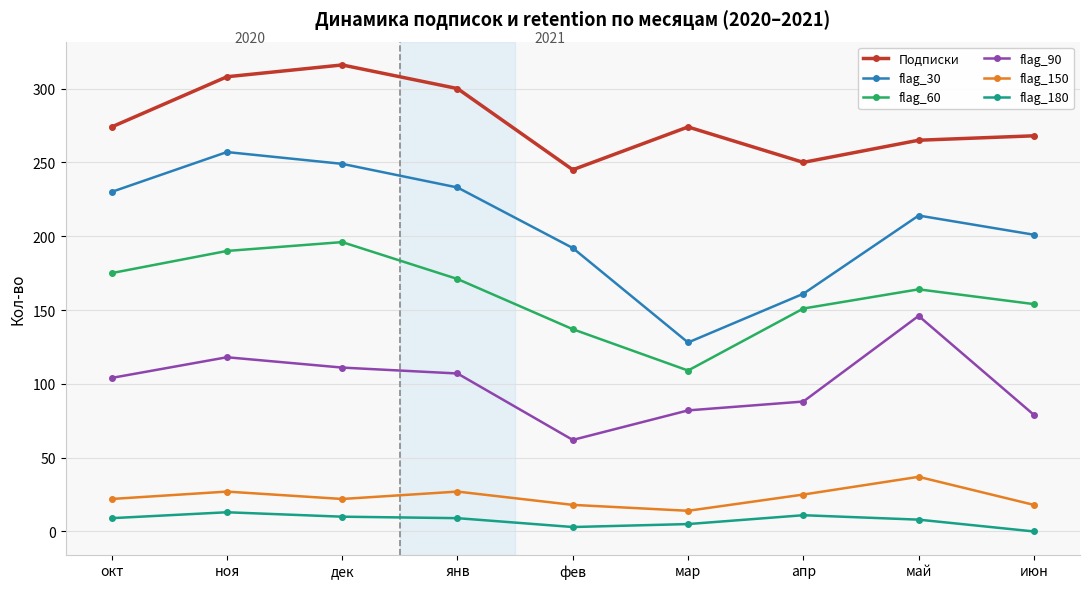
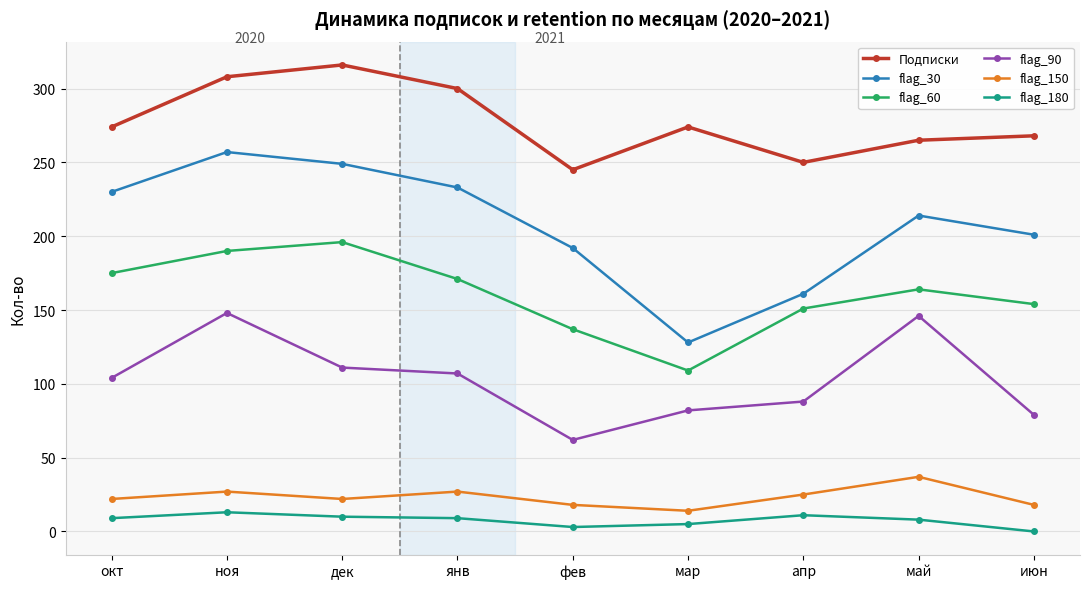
flag_90, ноя: 118 -> 148
